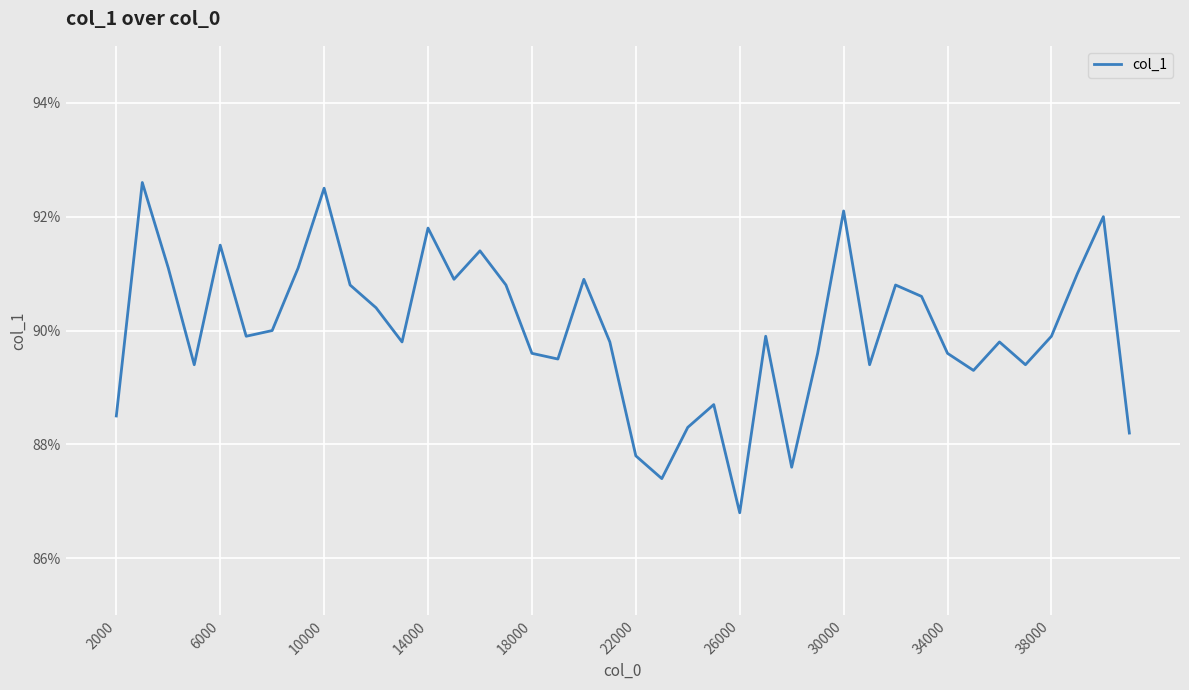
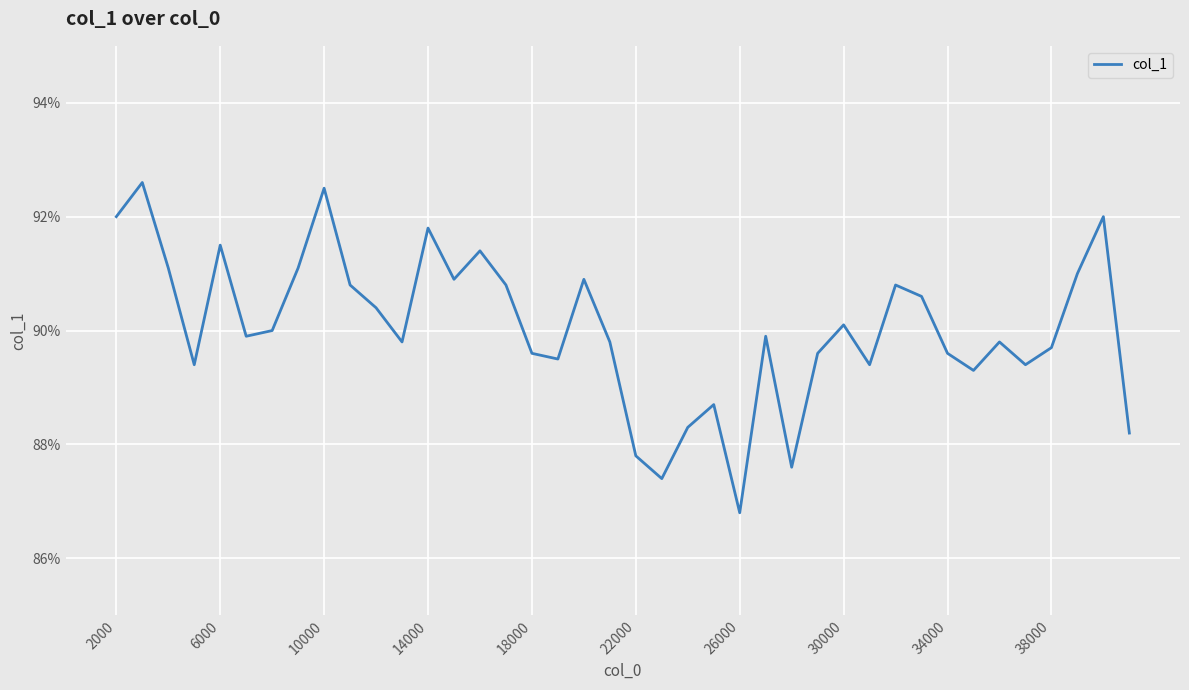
2000: 88.5% -> 92.0%
30000: 92.1% -> 90.1%
38000: 89.9% -> 89.7%
